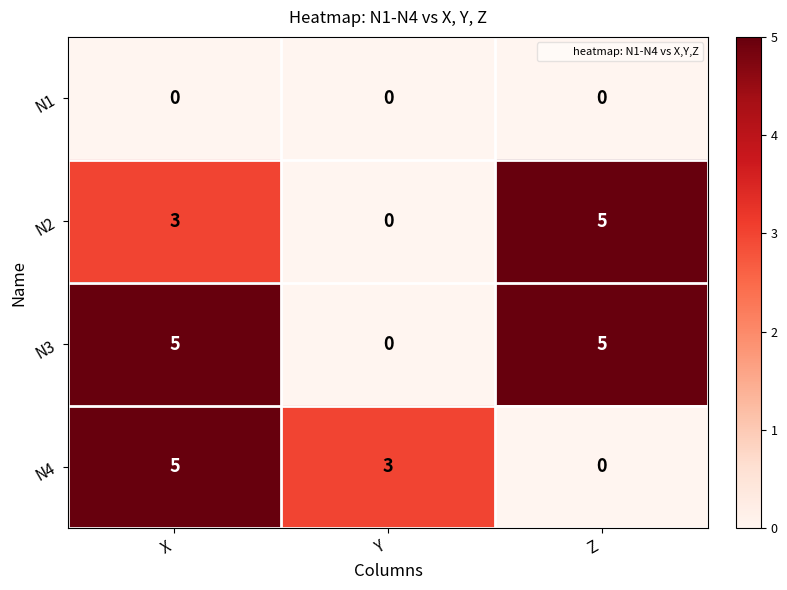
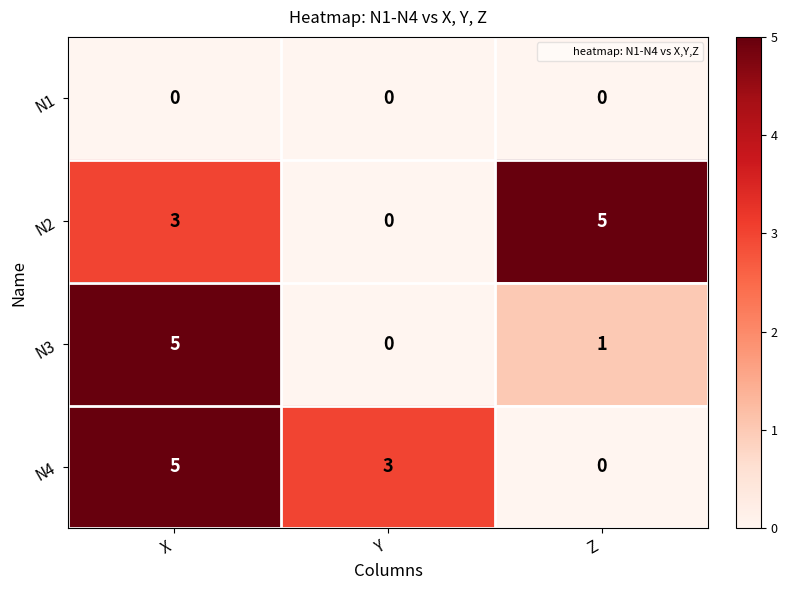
N3, Z: 5 -> 1
